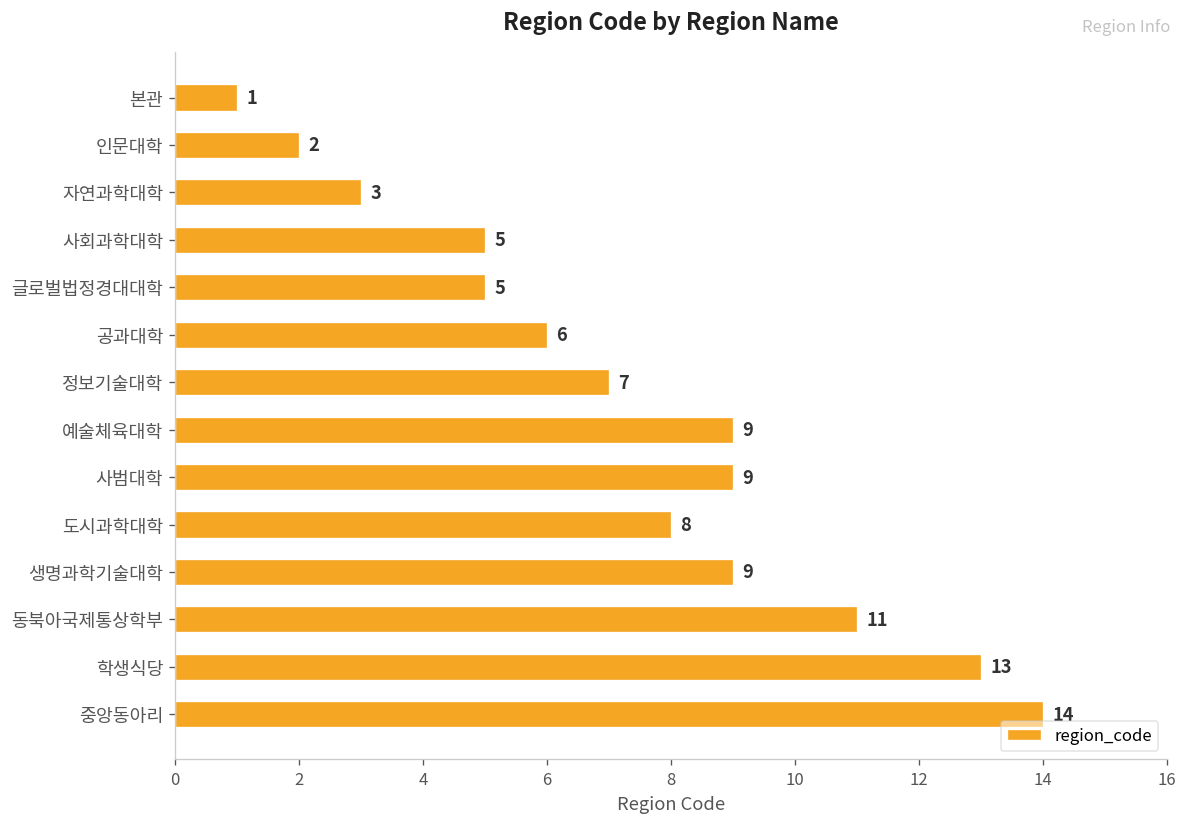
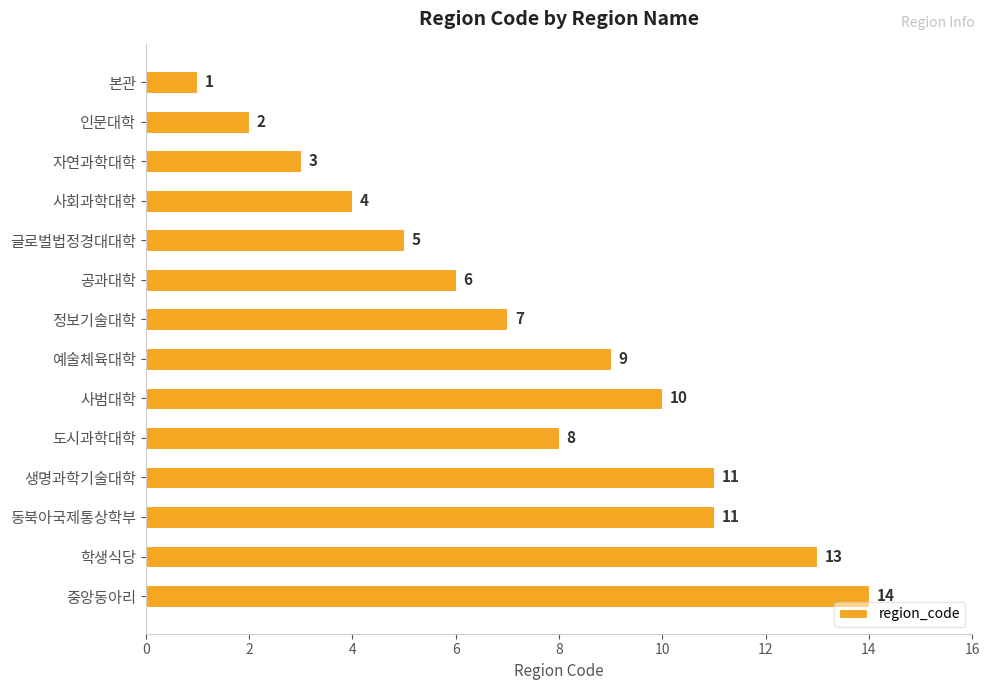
사회과학대학: 5 -> 4
사범대학: 9 -> 10
생명과학기술대학: 9 -> 11
